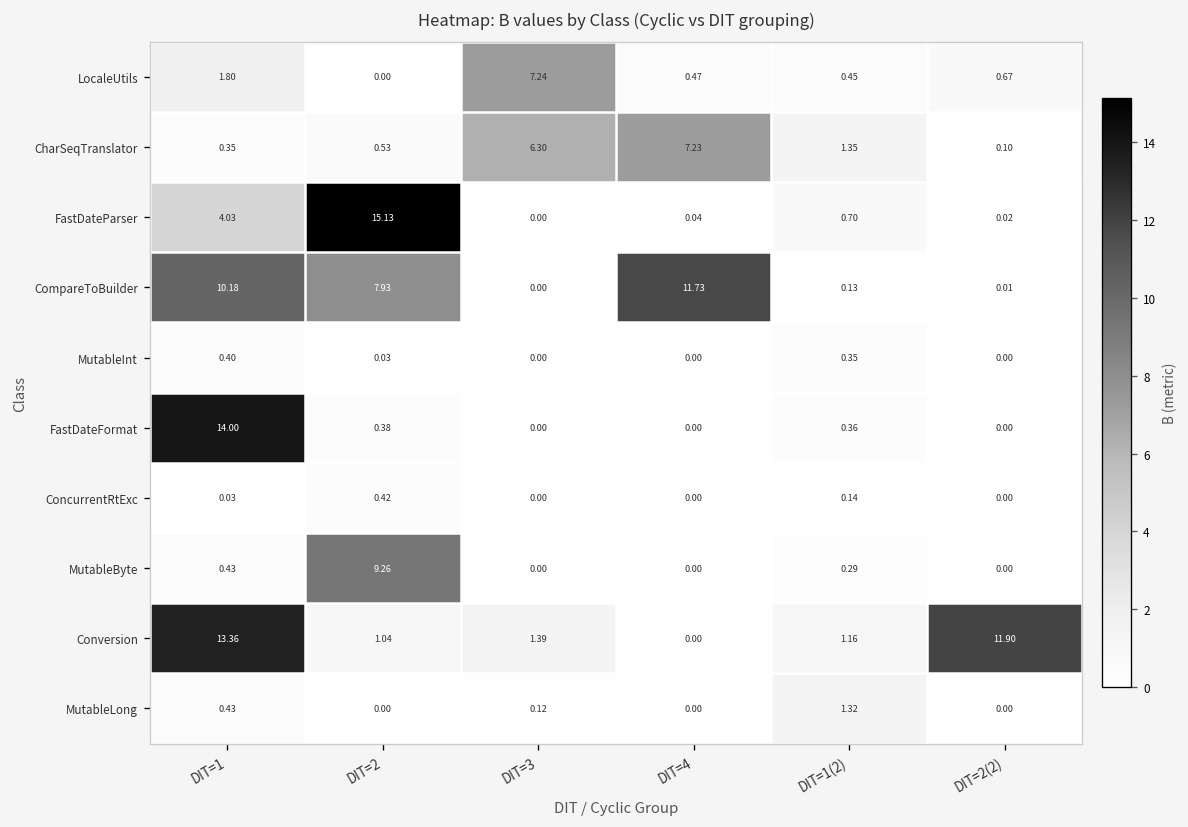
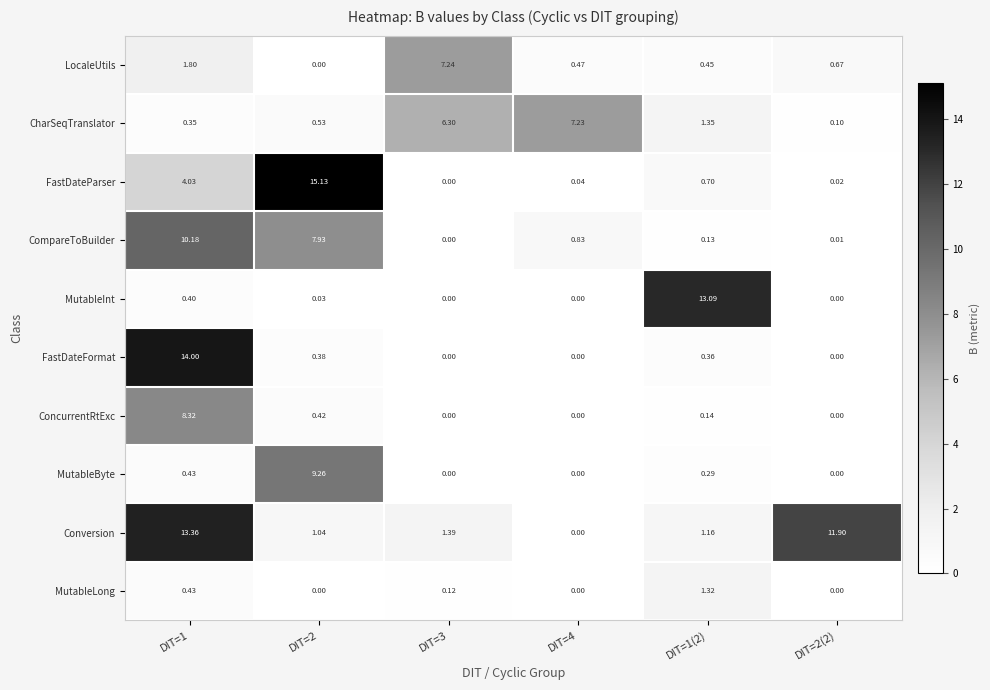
CompareToBuilder, DIT=4: 11.73 -> 0.83
MutableInt, DIT=1(2): 0.35 -> 13.09
ConcurrentRtExc, DIT=1: 0.03 -> 8.32
